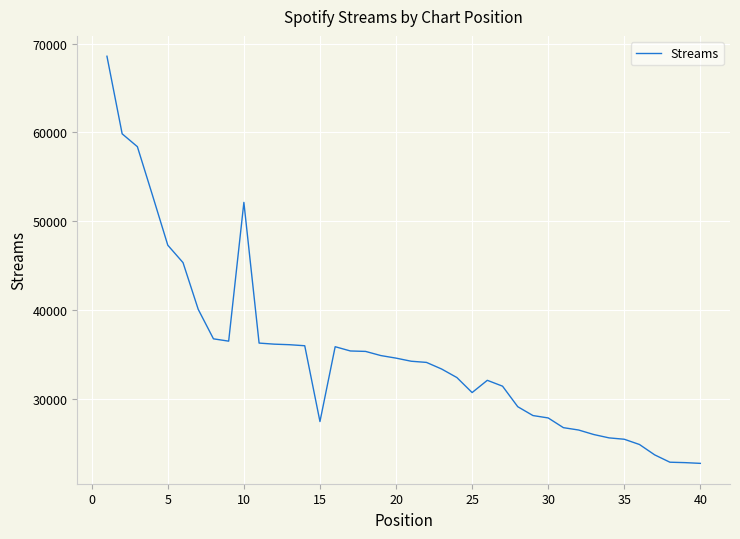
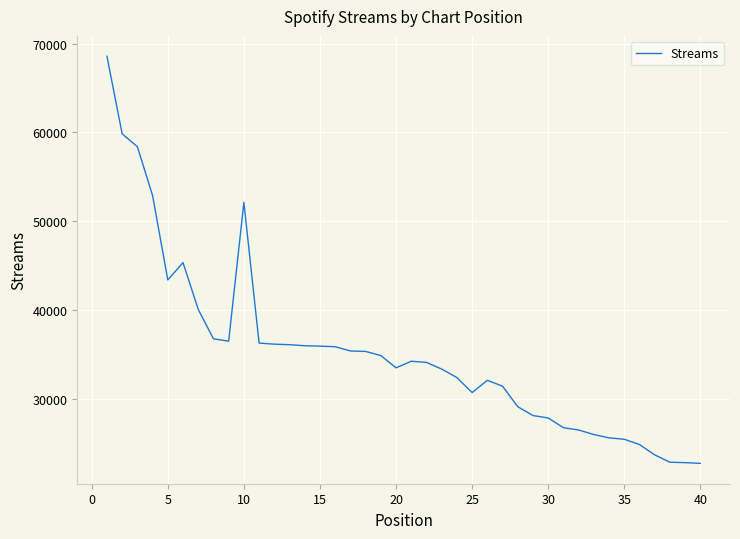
5: 47000 -> 43000
15: 27000 -> 36000
20: 35000 -> 33000
